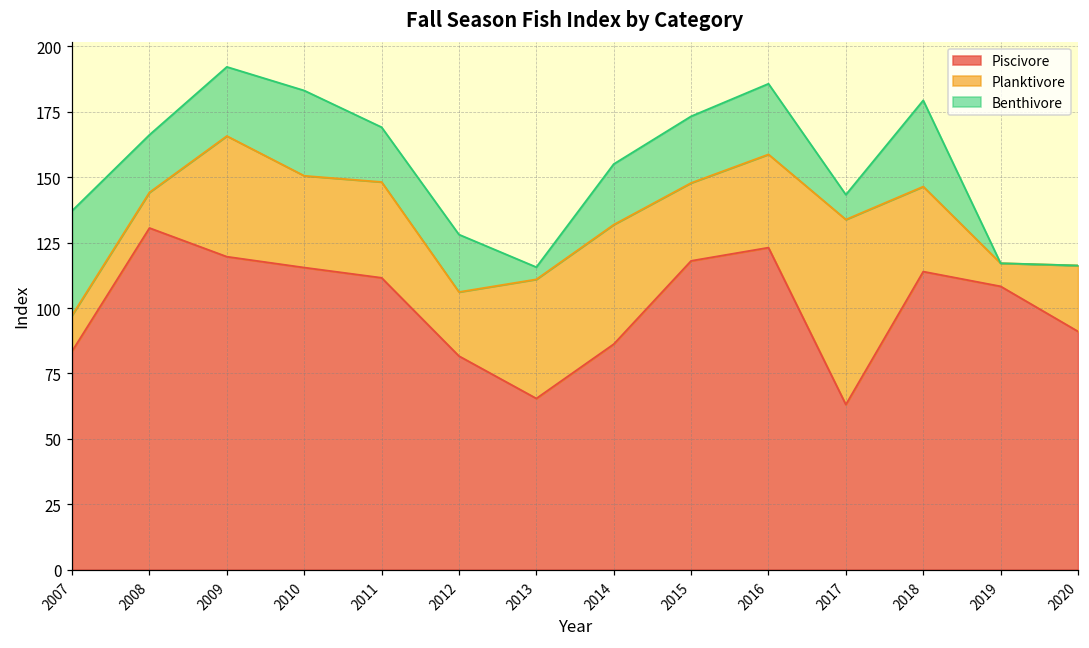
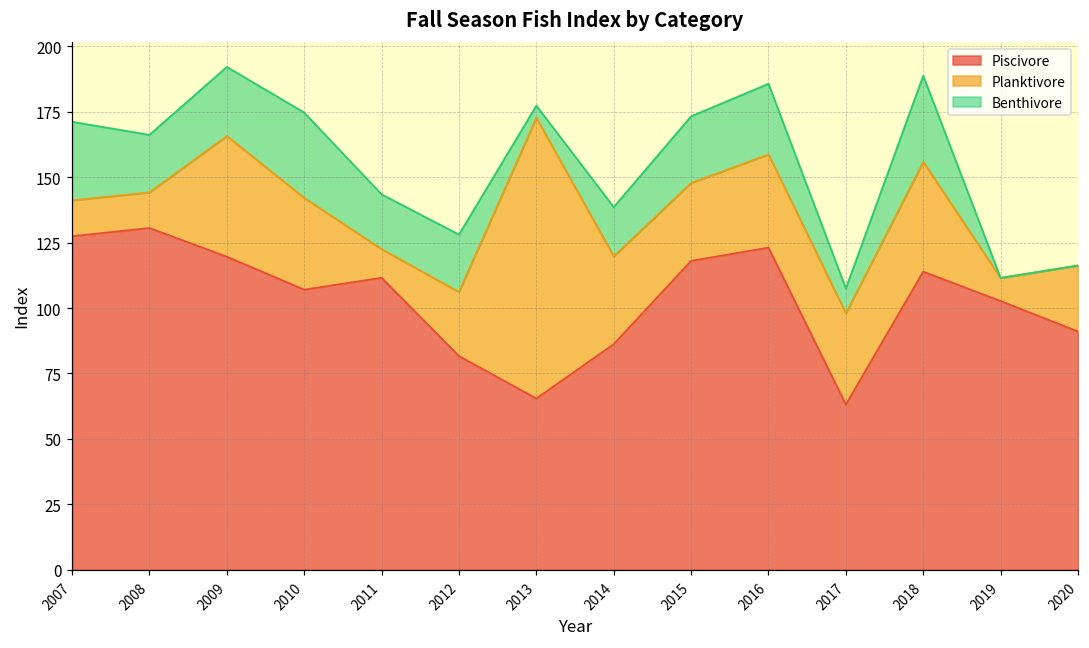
Piscivore, 2007: 83 -> 127
Benthivore, 2007: 40 -> 30
Piscivore, 2010: 115 -> 107
Planktivore, 2011: 37 -> 11
Planktivore, 2013: 46 -> 107
Planktivore, 2014: 46 -> 34
Benthivore, 2014: 23 -> 19
Planktivore, 2017: 71 -> 35
Planktivore, 2018: 32 -> 42
Piscivore, 2019: 108 -> 103
